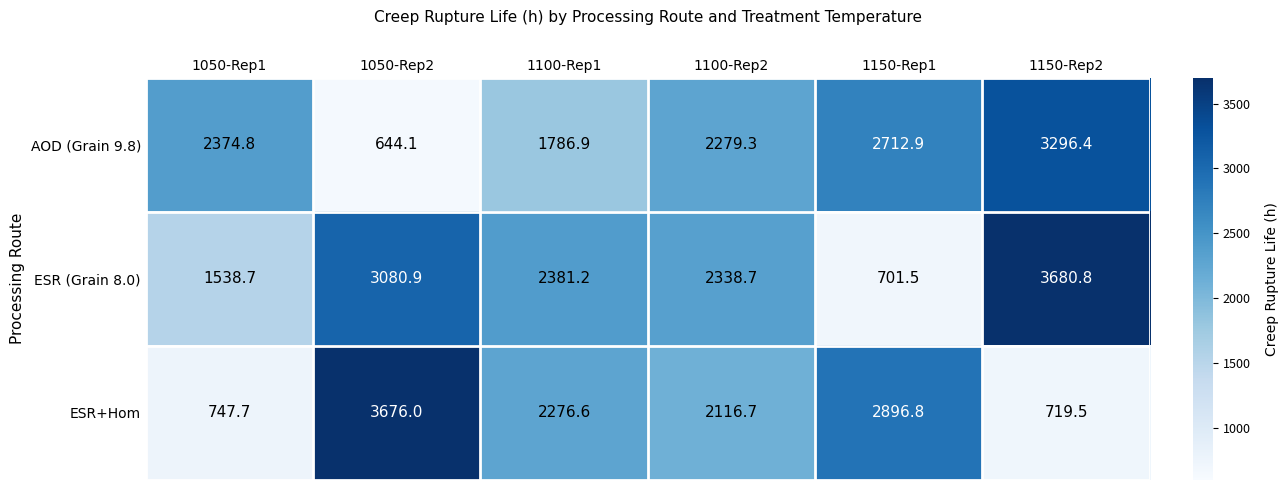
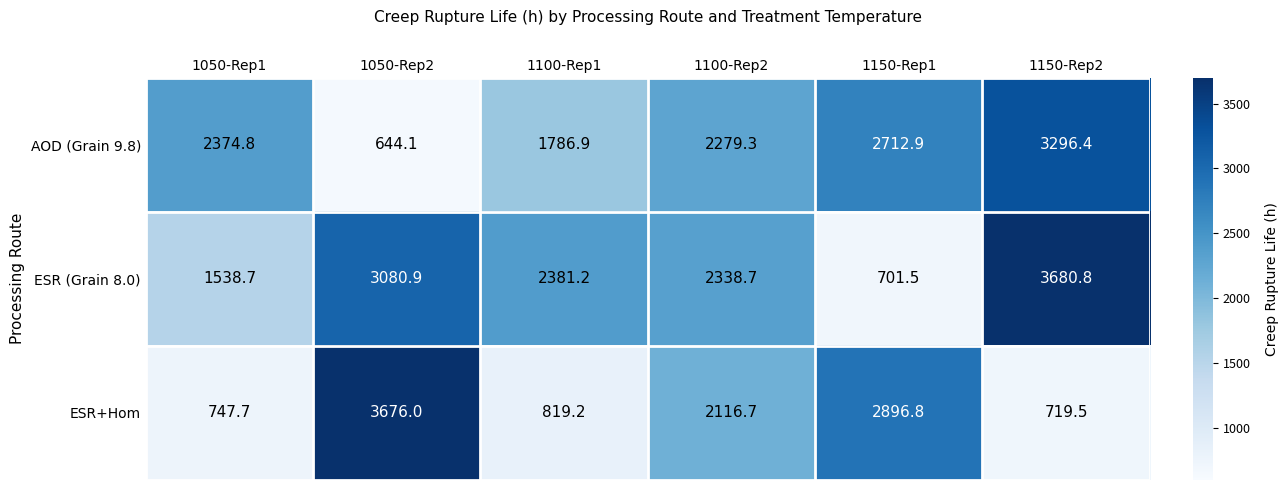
ESR+Hom, 1100-Rep1: 2276.6 -> 819.2
